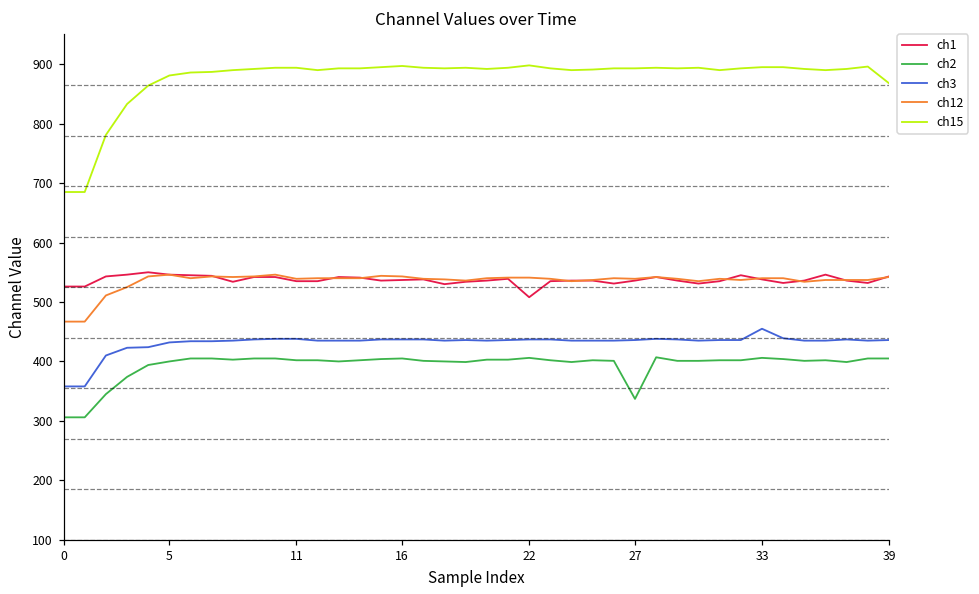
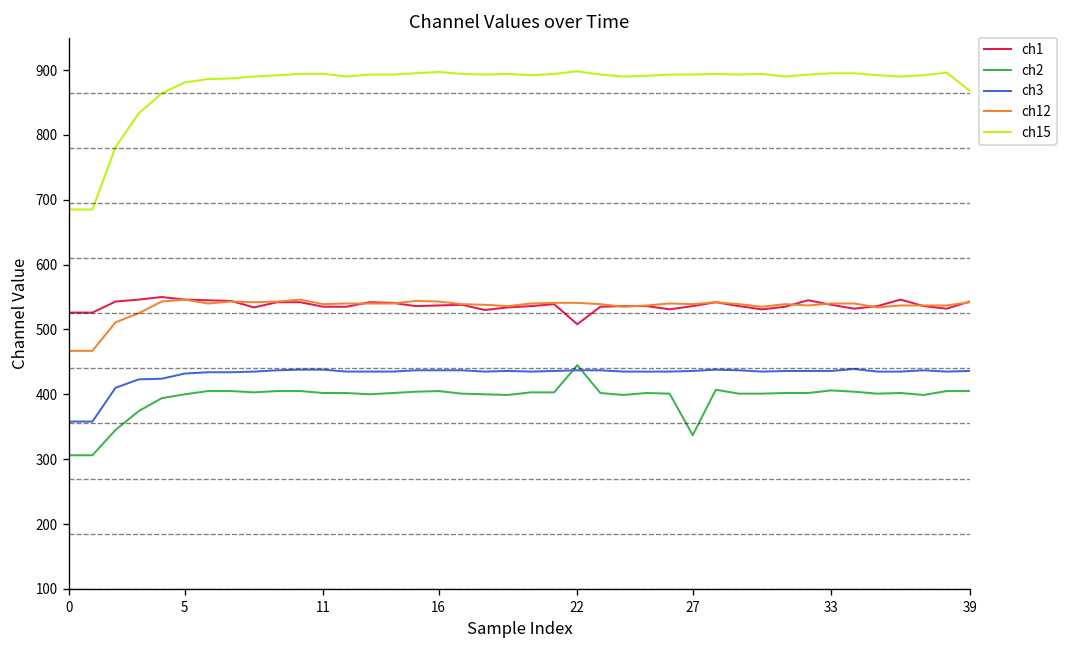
ch2, 22: 410 -> 450
ch3, 33: 460 -> 440
